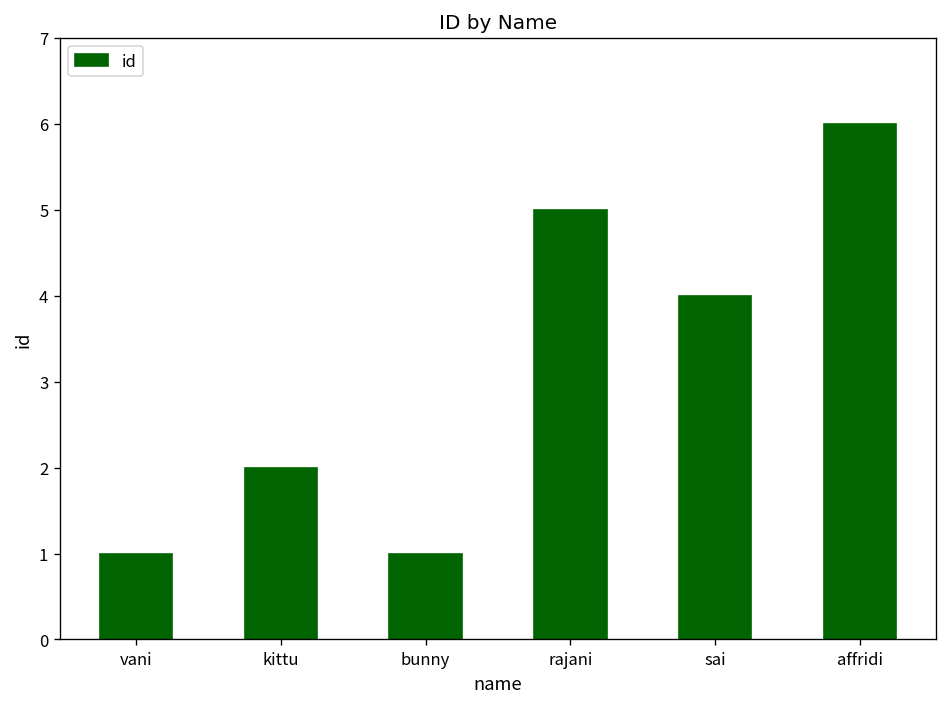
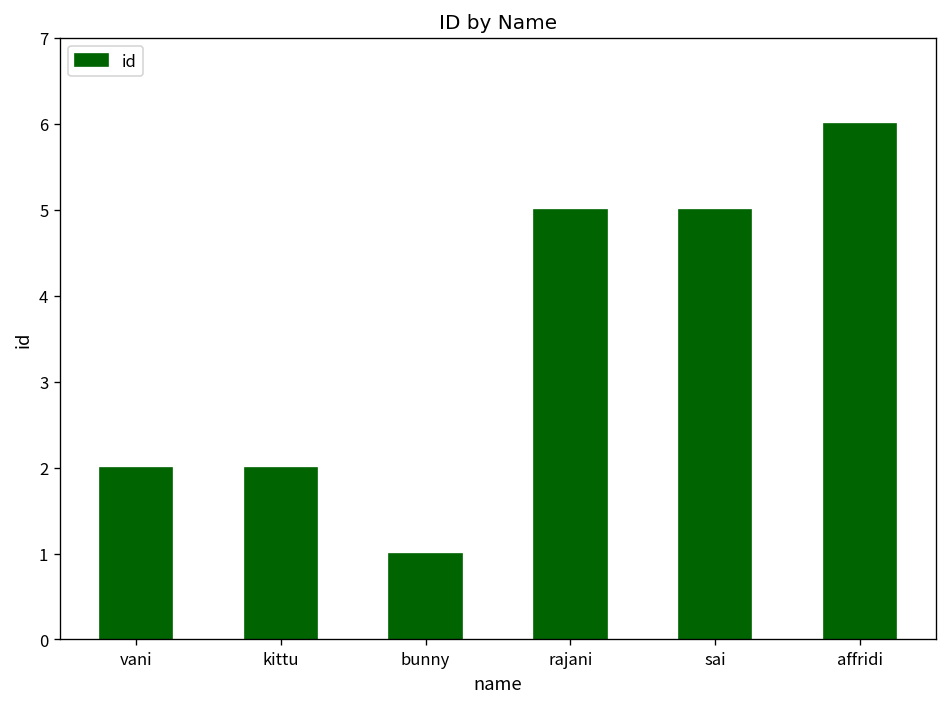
vani: 1 -> 2
sai: 4 -> 5
